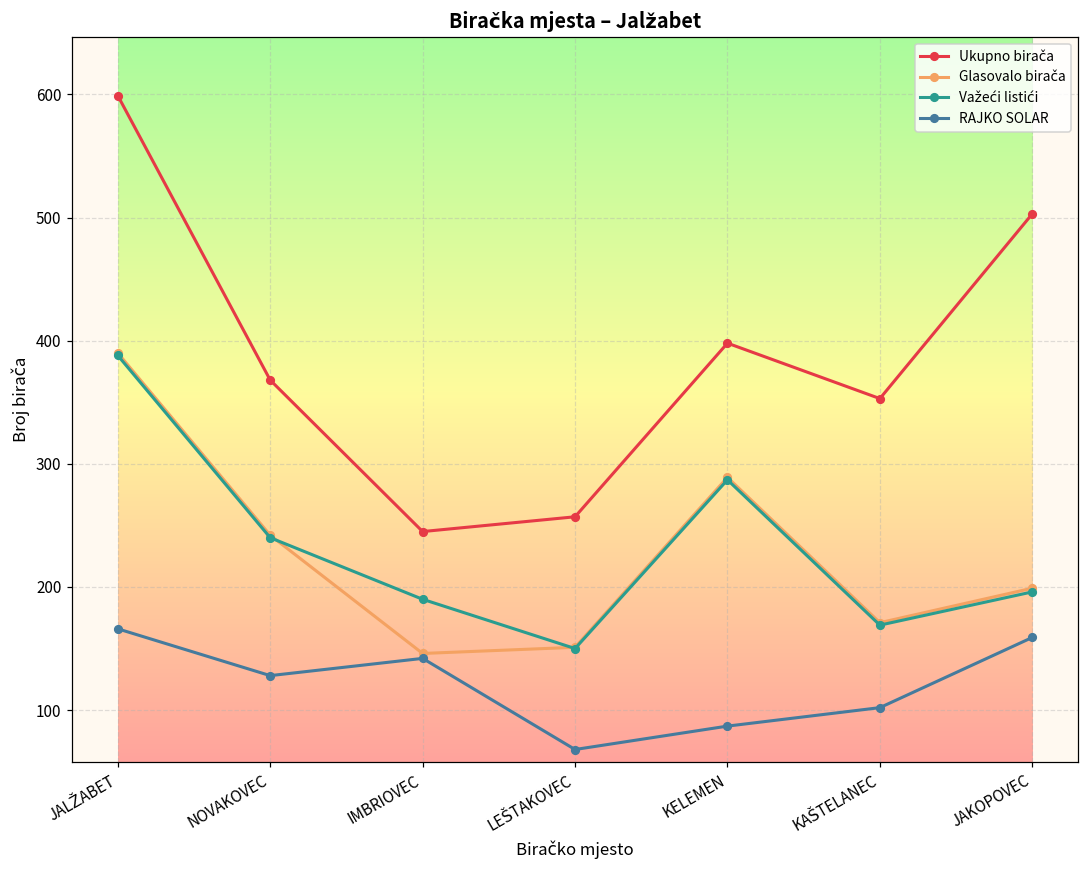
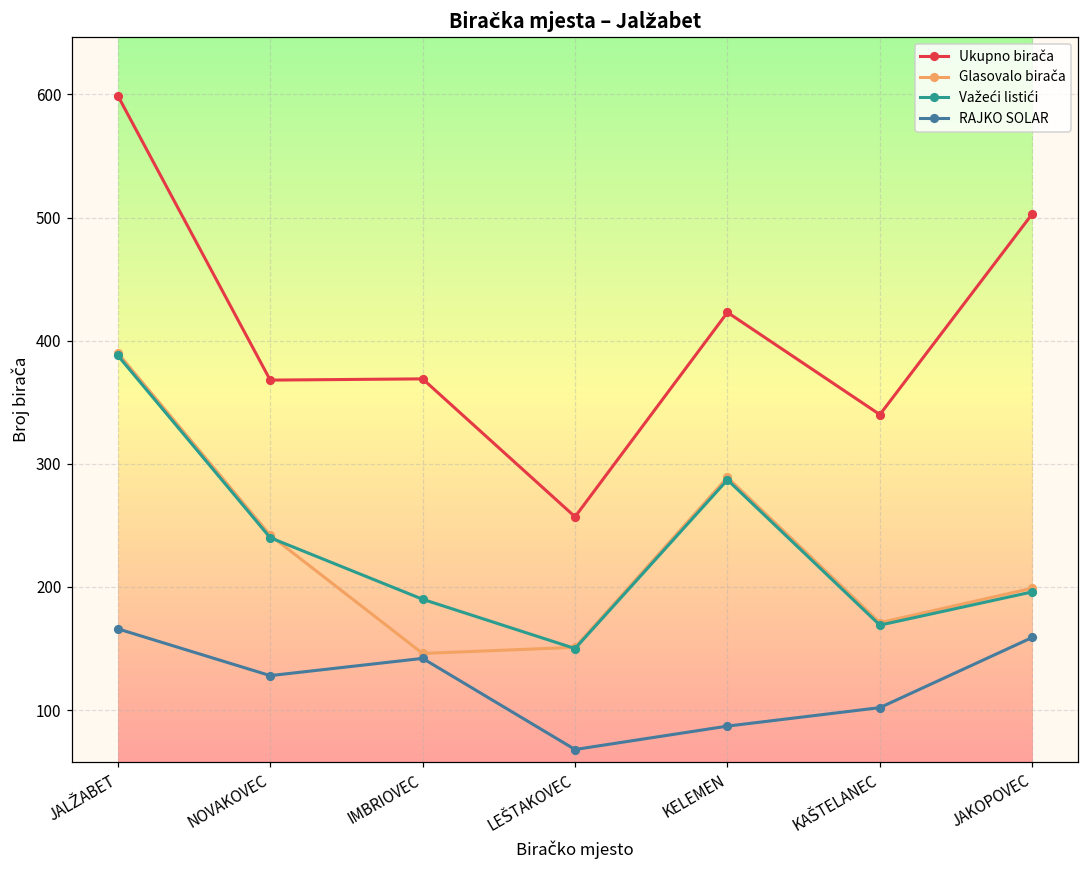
Ukupno birača, IMBRIOVEC: 245 -> 369
Ukupno birača, KELEMEN: 398 -> 423
Ukupno birača, KAŠTELANEC: 353 -> 340
